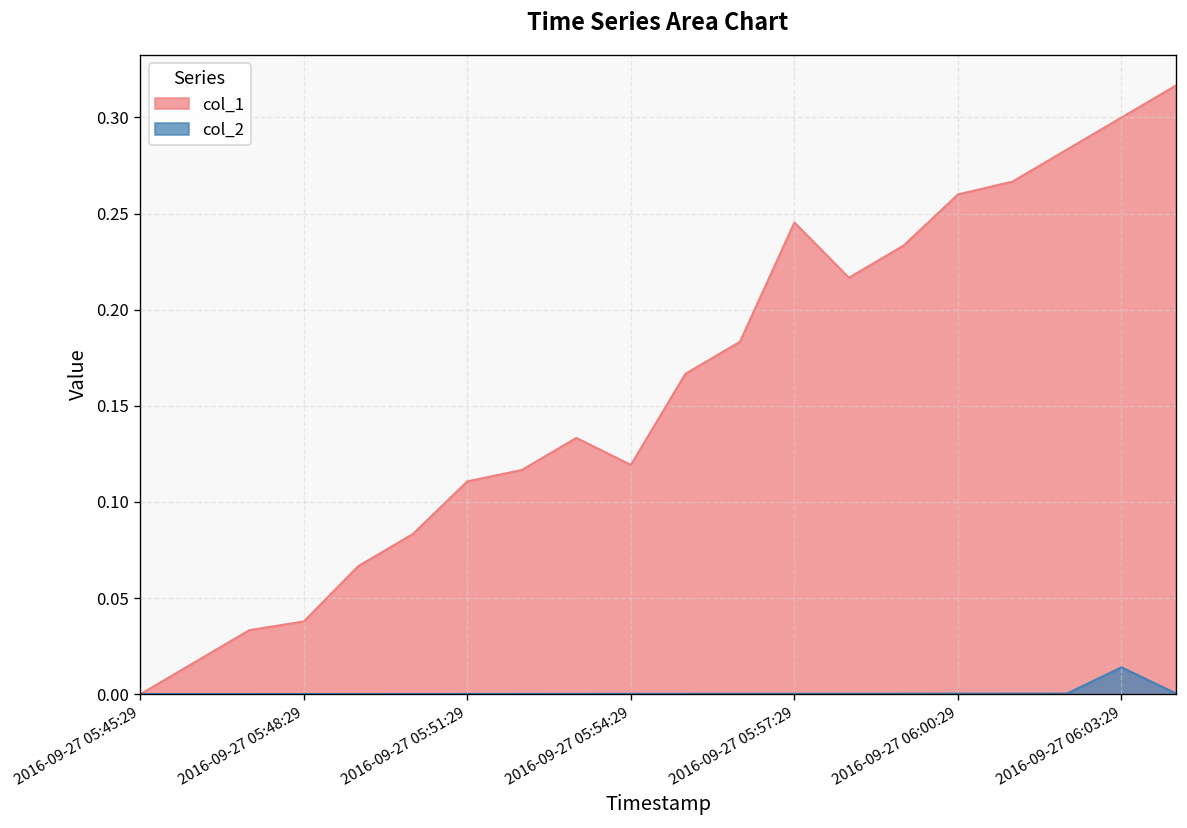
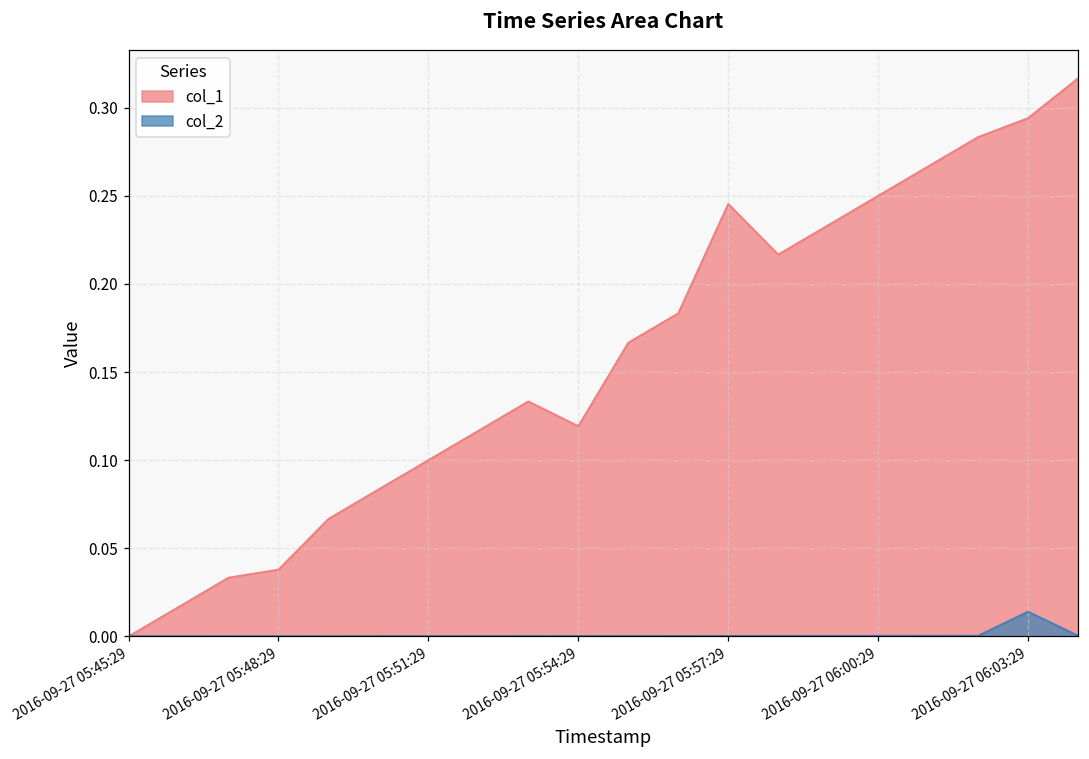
col_1, 2016-09-27 05:51:29: 0.111 -> 0.100
col_1, 2016-09-27 06:00:29: 0.26 -> 0.25
col_1, 2016-09-27 06:03:29: 0.300 -> 0.294
